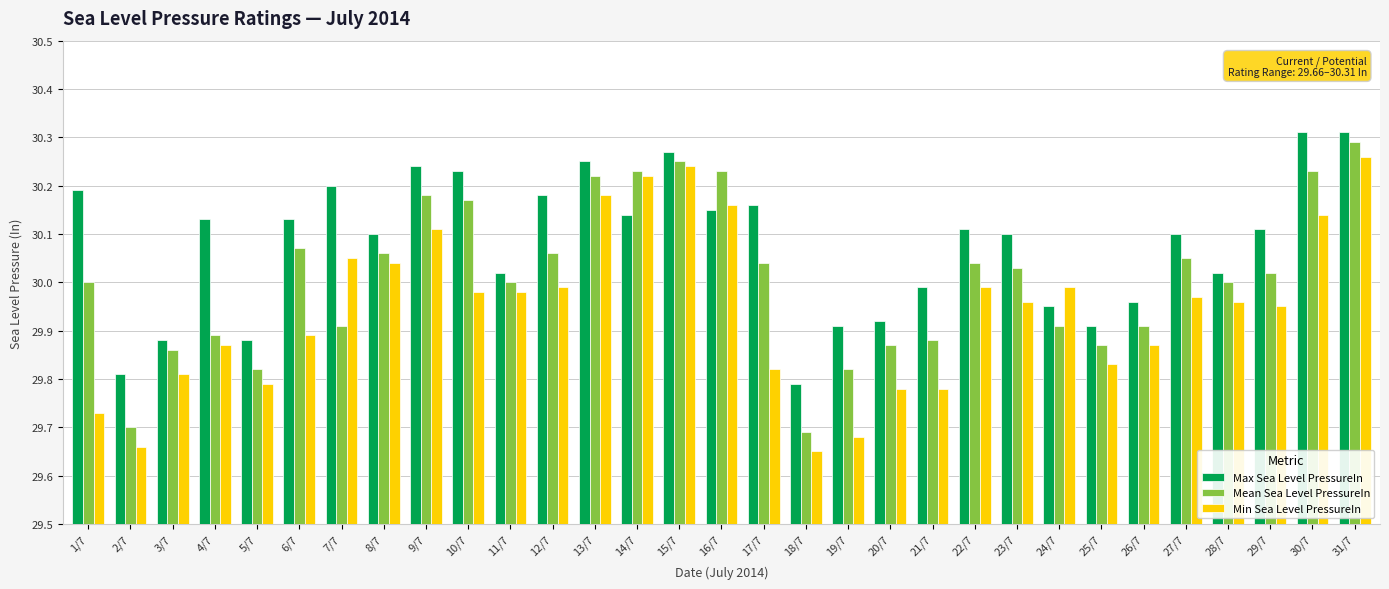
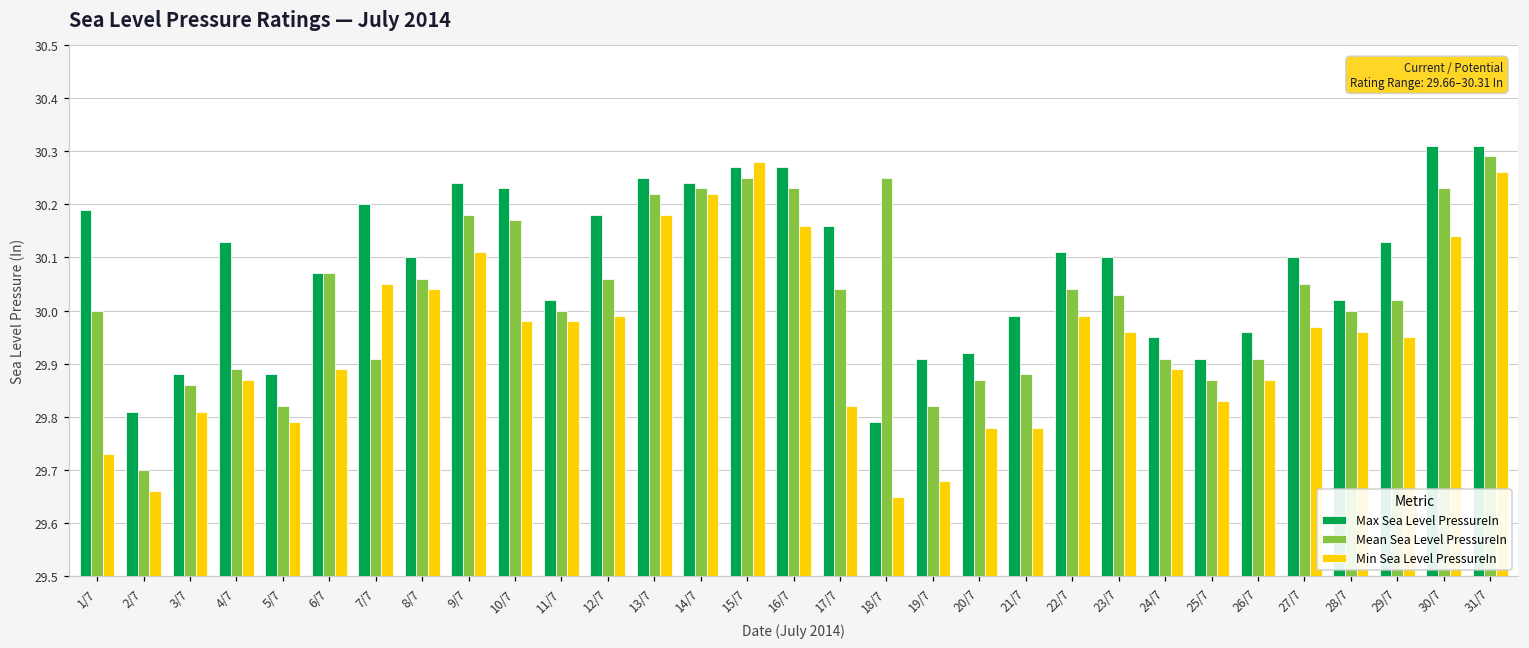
Max Sea Level PressureIn, 6/7: 30.13 -> 30.07
Max Sea Level PressureIn, 14/7: 30.14 -> 30.24
Min Sea Level PressureIn, 15/7: 30.24 -> 30.28
Max Sea Level PressureIn, 16/7: 30.15 -> 30.27
Mean Sea Level PressureIn, 18/7: 29.69 -> 30.25
Min Sea Level PressureIn, 24/7: 29.99 -> 29.89
Max Sea Level PressureIn, 29/7: 30.11 -> 30.13
